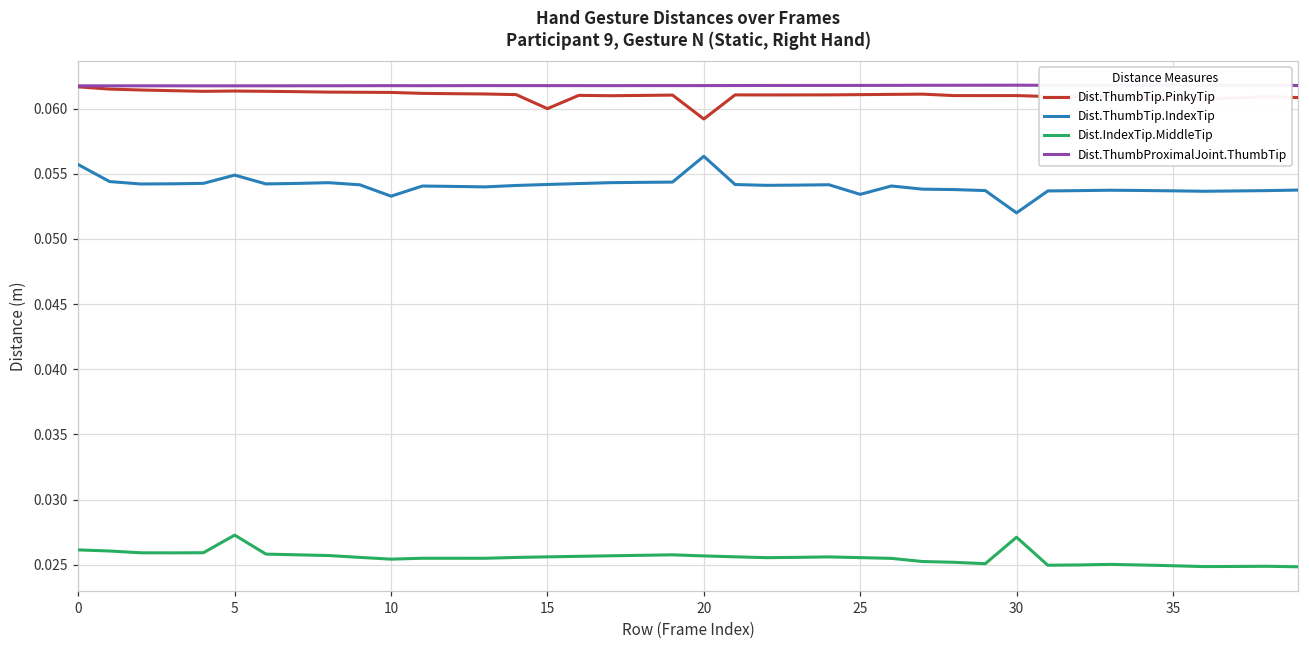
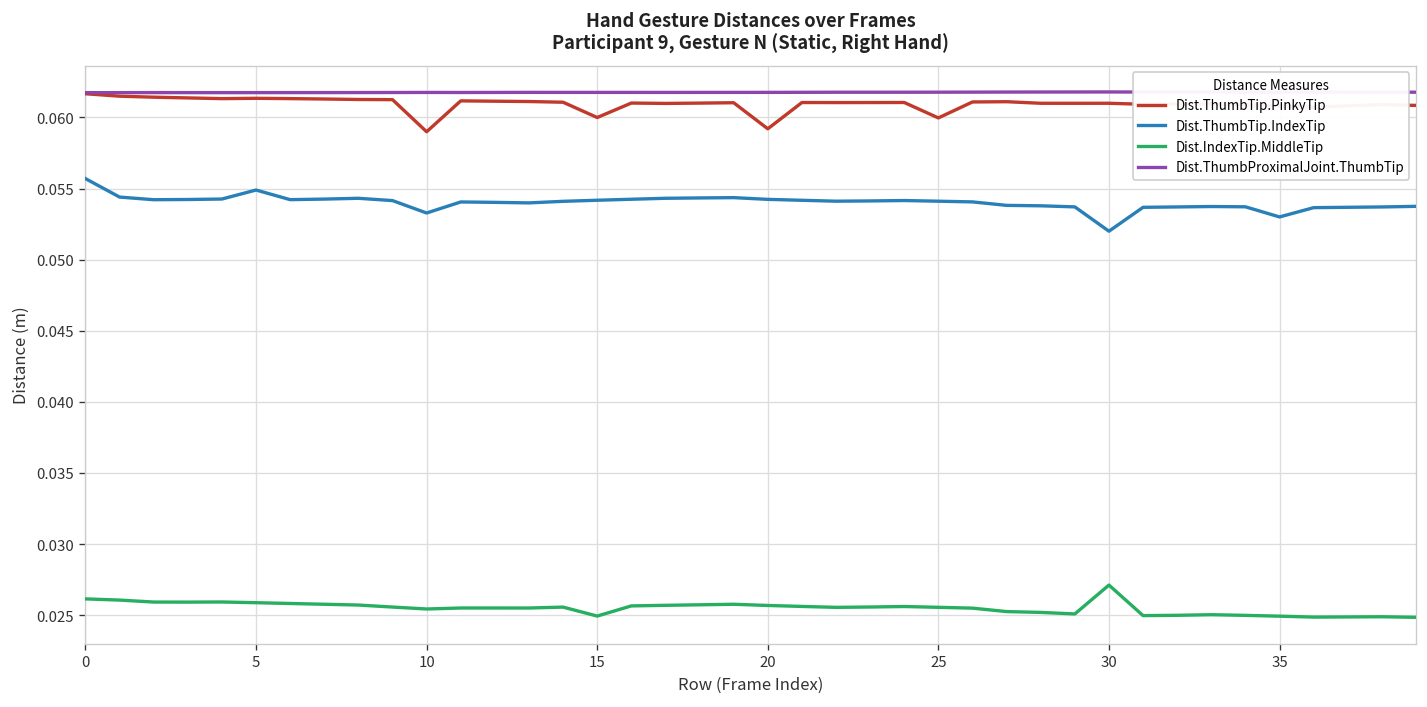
Dist.IndexTip.MiddleTip, 5: 0.0273 -> 0.0259
Dist.ThumbTip.PinkyTip, 10: 0.0612 -> 0.0590
Dist.IndexTip.MiddleTip, 15: 0.0256 -> 0.0249
Dist.ThumbTip.IndexTip, 20: 0.0563 -> 0.0542
Dist.ThumbTip.PinkyTip, 25: 0.0611 -> 0.0600
Dist.ThumbTip.IndexTip, 25: 0.0534 -> 0.0541
Dist.ThumbTip.IndexTip, 35: 0.0537 -> 0.0530
